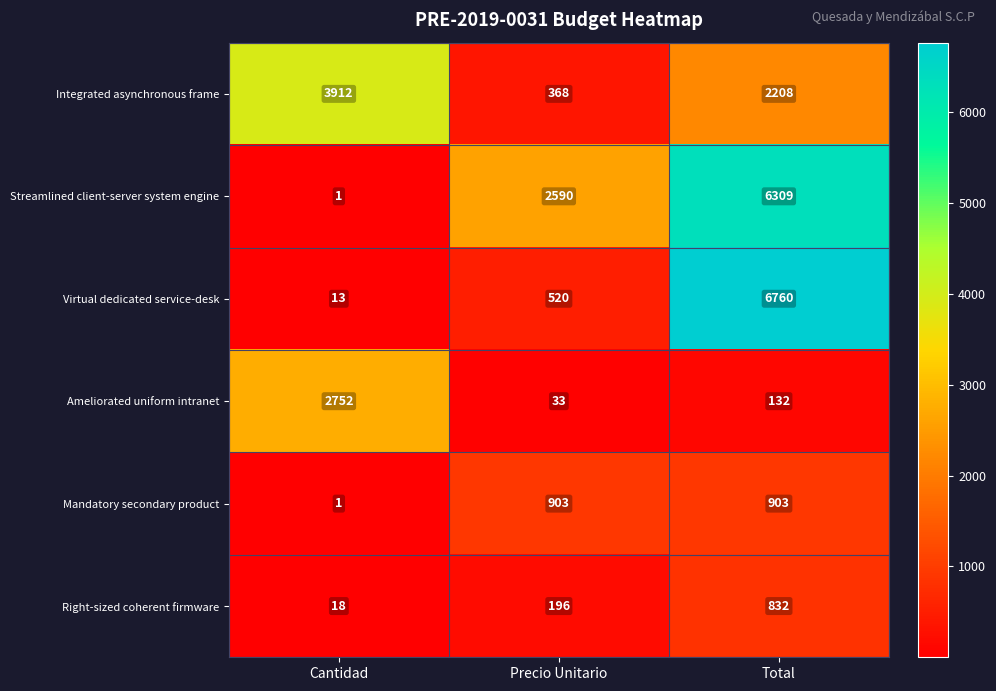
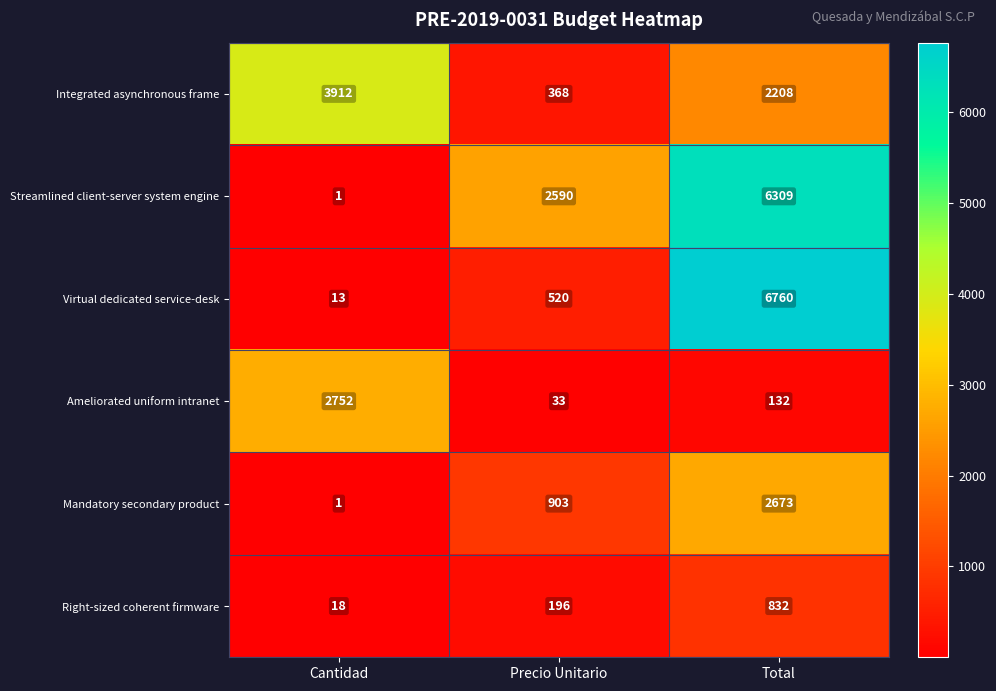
Mandatory secondary product, Total: 903 -> 2673
